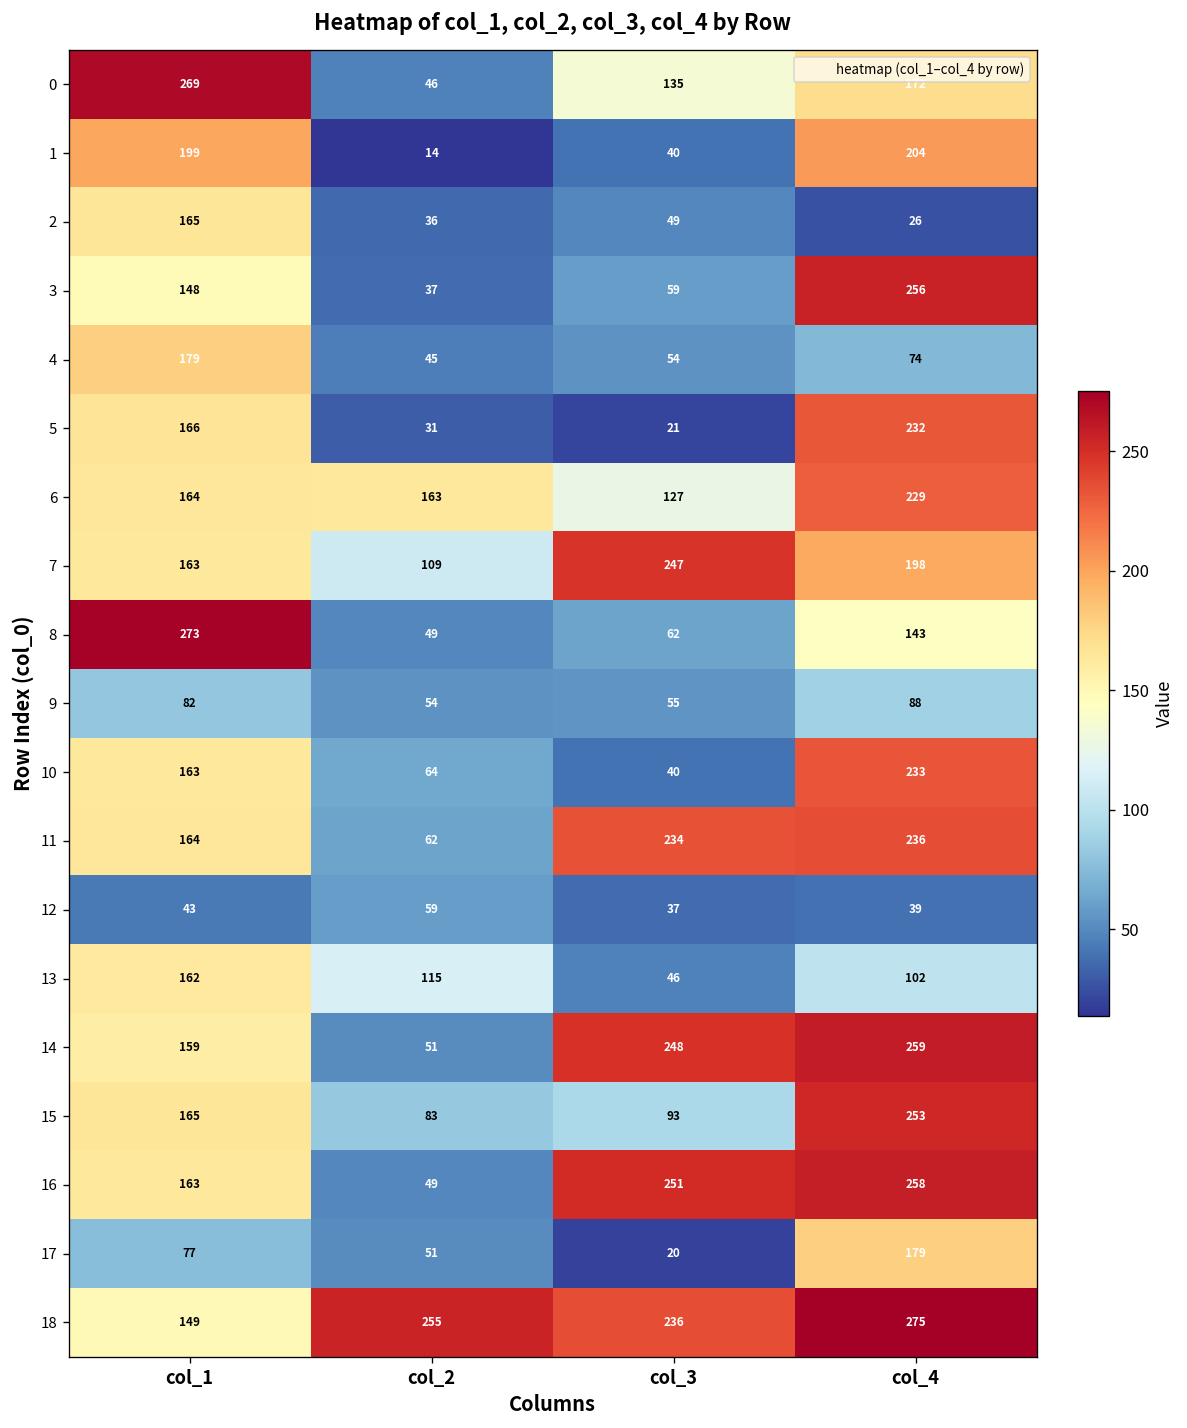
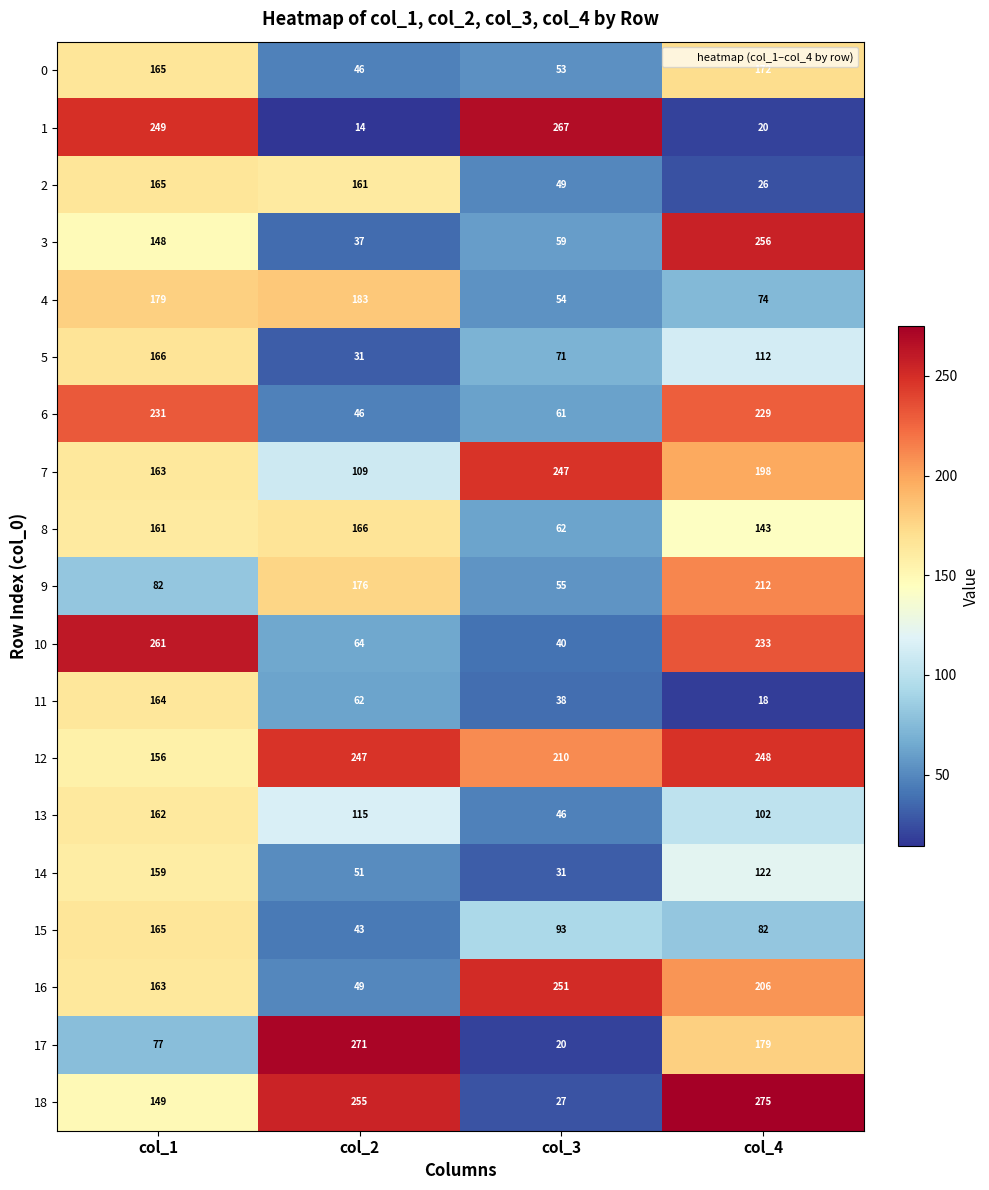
0, col_1: 269 -> 165
0, col_3: 135 -> 53
1, col_1: 199 -> 249
1, col_3: 40 -> 267
1, col_4: 204 -> 20
2, col_2: 36 -> 161
4, col_2: 45 -> 183
5, col_3: 21 -> 71
5, col_4: 232 -> 112
6, col_1: 164 -> 231
6, col_2: 163 -> 46
6, col_3: 127 -> 61
8, col_1: 273 -> 161
8, col_2: 49 -> 166
9, col_2: 54 -> 176
9, col_4: 88 -> 212
10, col_1: 163 -> 261
11, col_3: 234 -> 38
11, col_4: 236 -> 18
12, col_1: 43 -> 156
12, col_2: 59 -> 247
12, col_3: 37 -> 210
12, col_4: 39 -> 248
14, col_3: 248 -> 31
14, col_4: 259 -> 122
15, col_2: 83 -> 43
15, col_4: 253 -> 82
16, col_4: 258 -> 206
17, col_2: 51 -> 271
18, col_3: 236 -> 27
